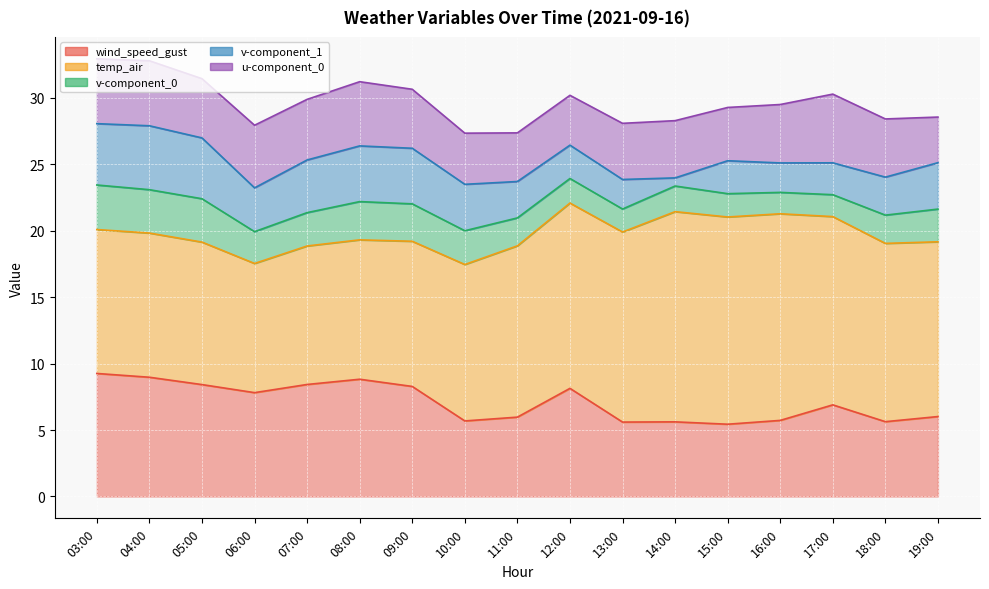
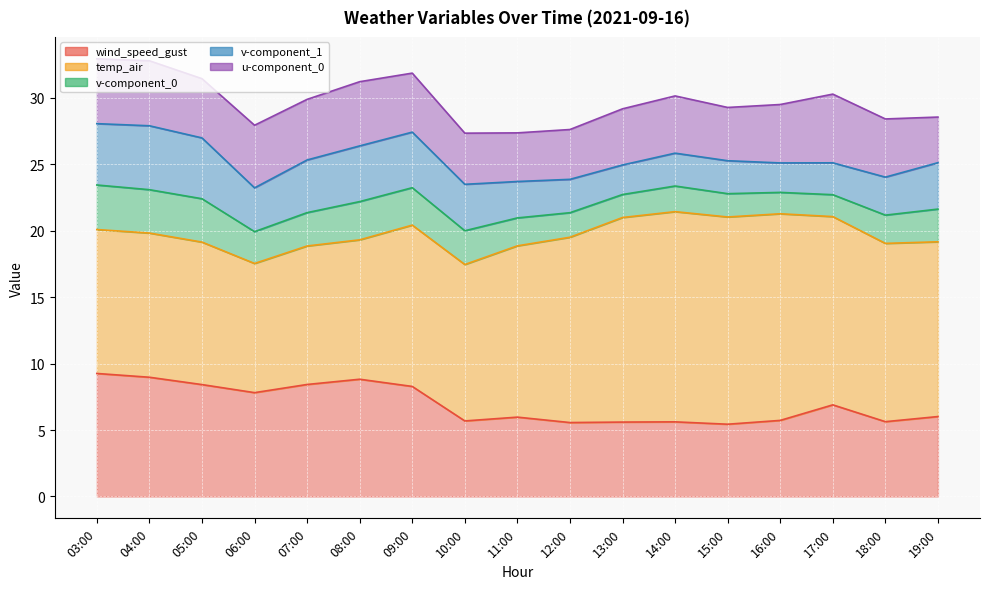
temp_air, 09:00: 10.9 -> 12.1
wind_speed_gust, 12:00: 8.1 -> 5.6
temp_air, 13:00: 14.3 -> 15.4
v-component_1, 14:00: 0.6 -> 2.5
